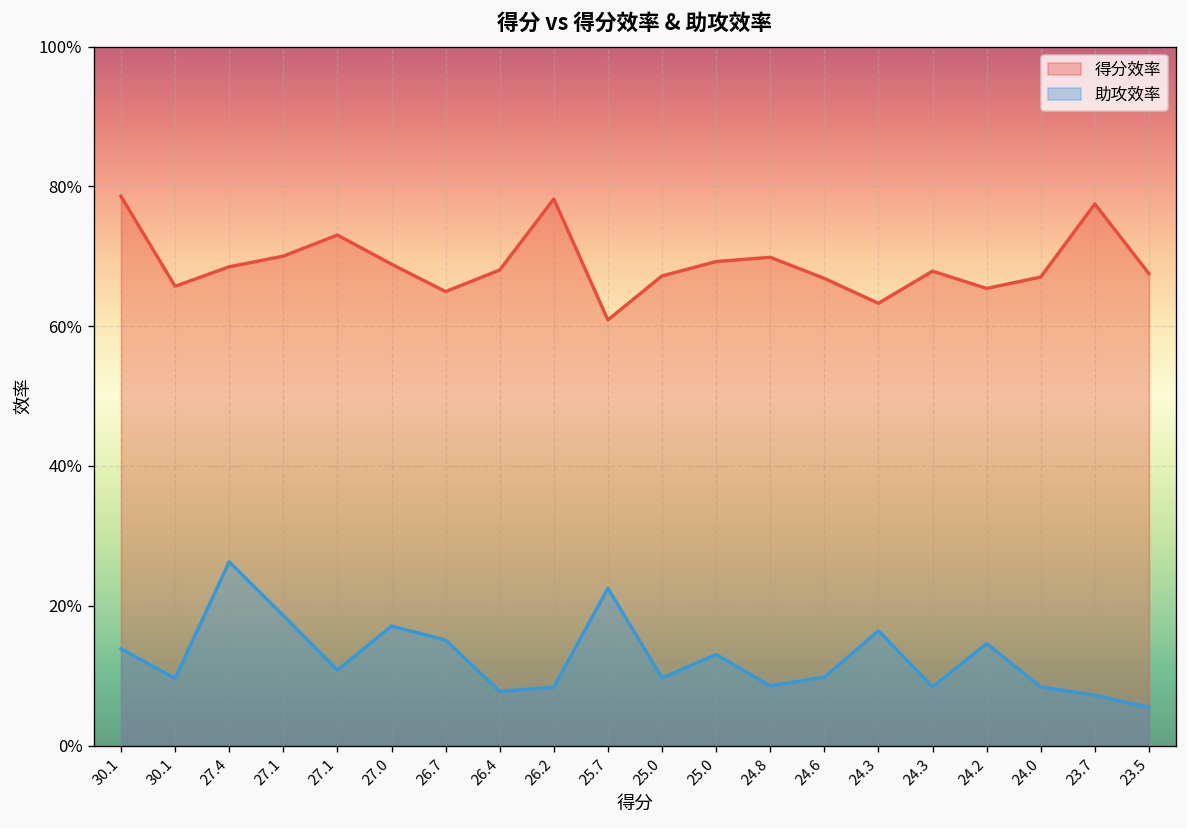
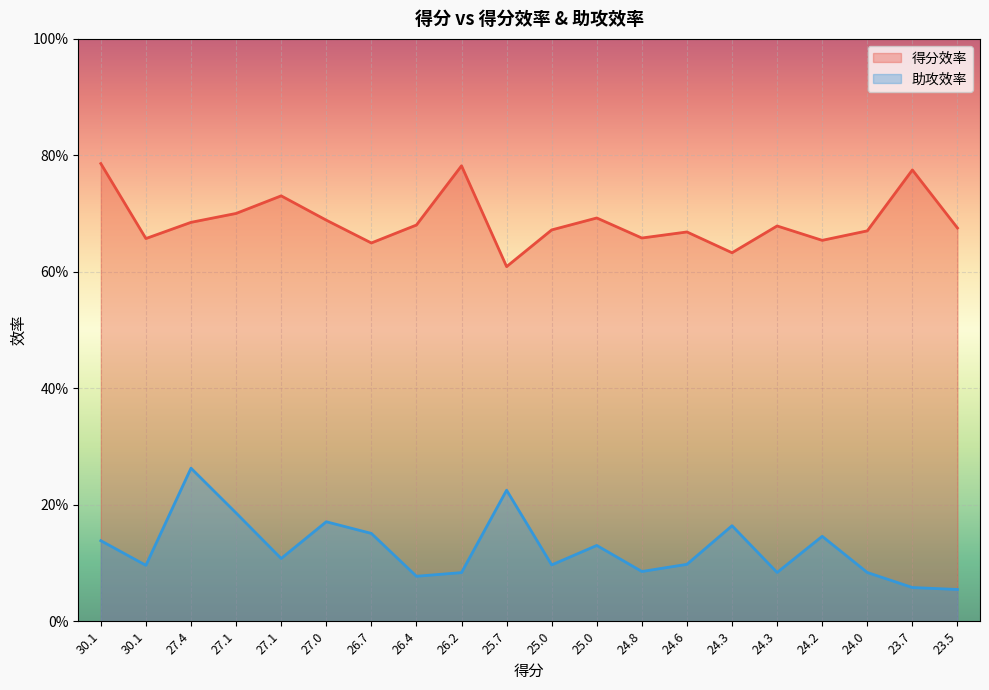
得分效率, 24.8: 70% -> 66%
助攻效率, 23.7: 7% -> 6%
